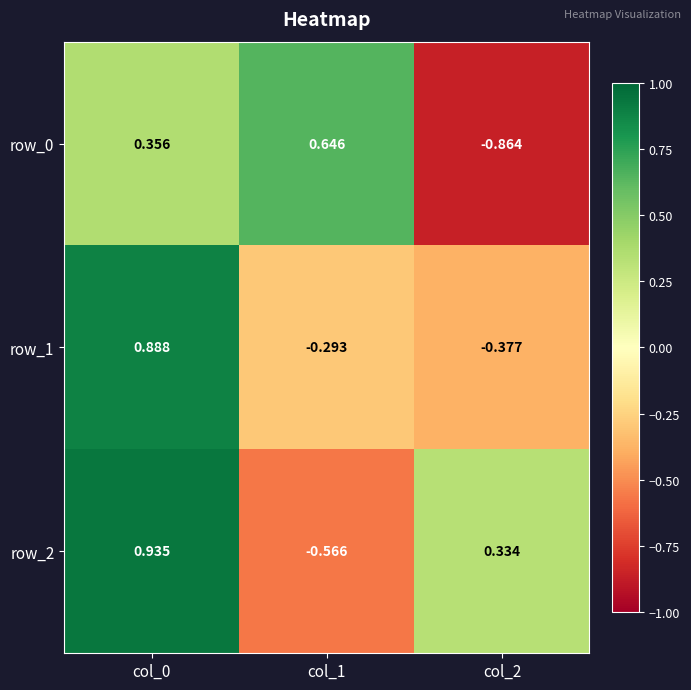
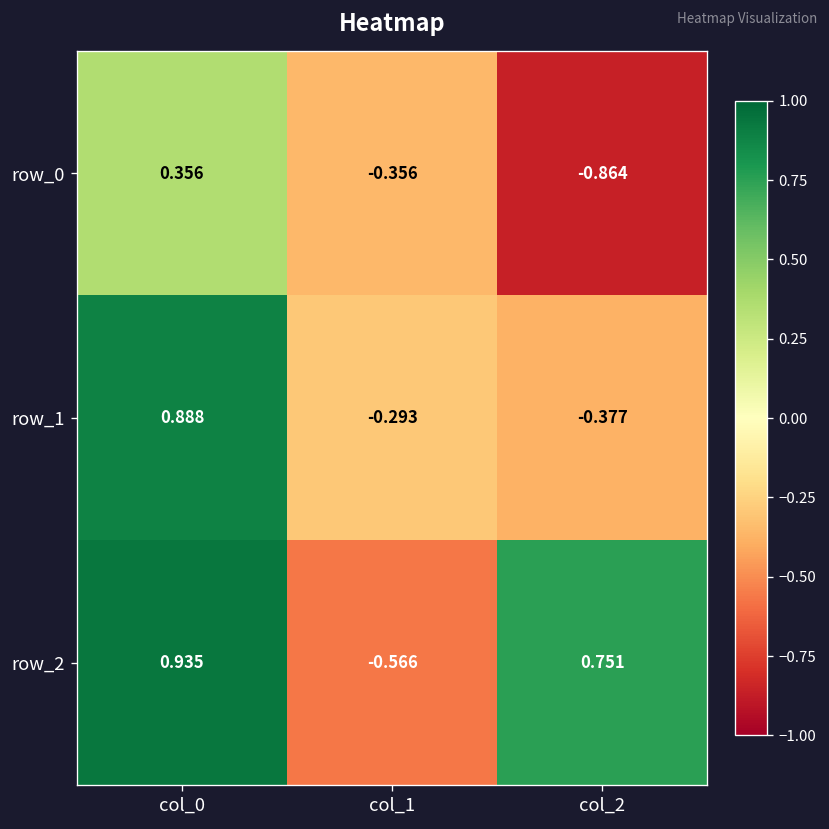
row_0, col_1: 0.646 -> -0.356
row_2, col_2: 0.334 -> 0.751
